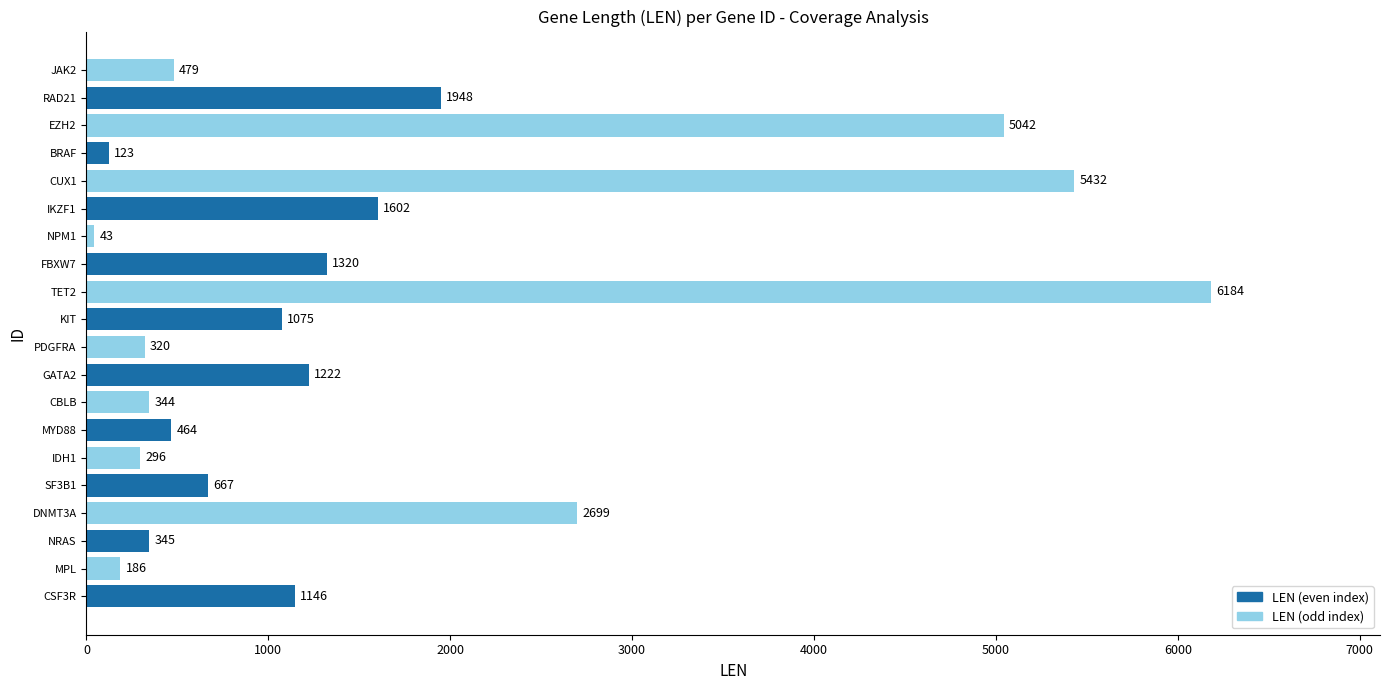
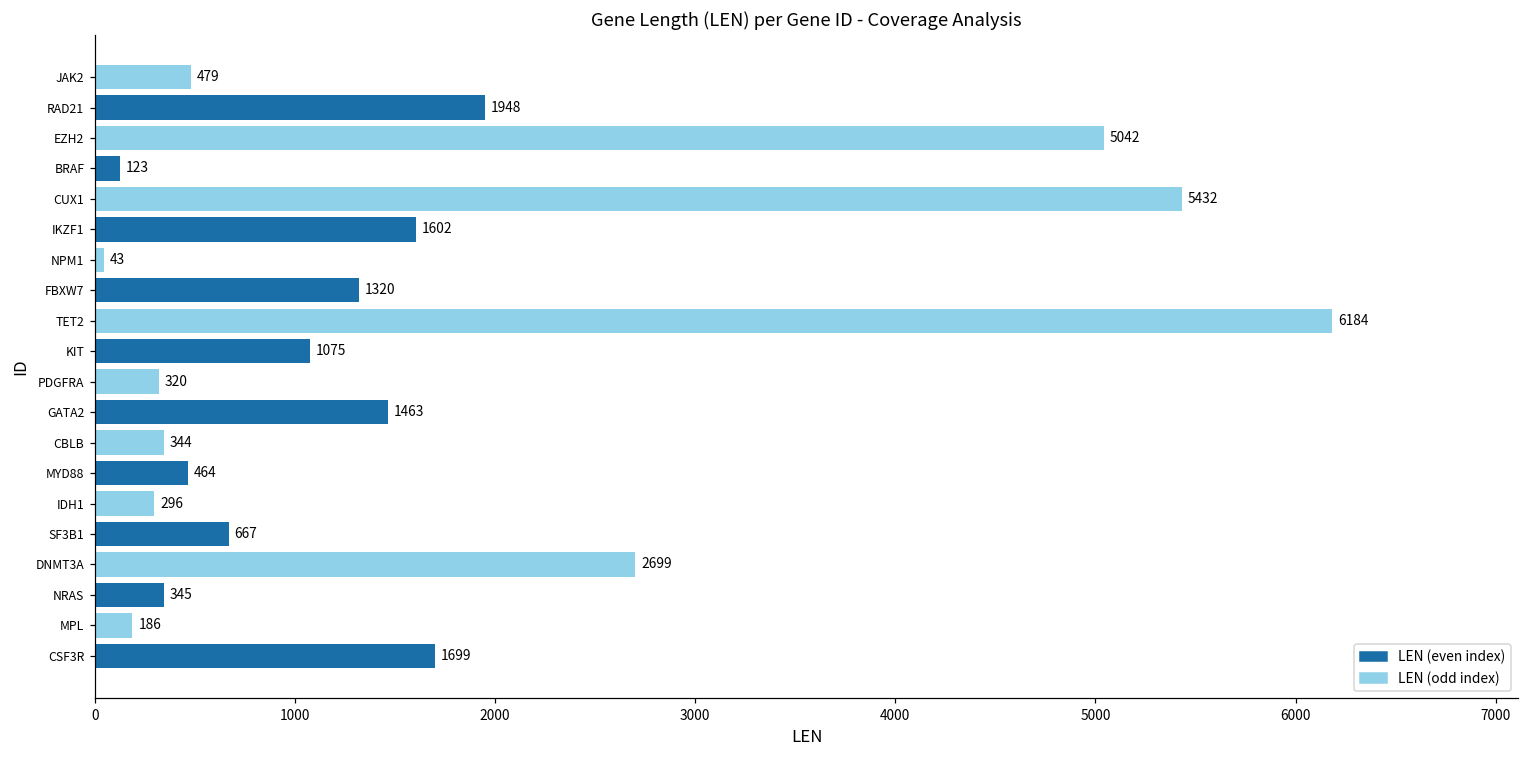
GATA2: 1222 -> 1463
CSF3R: 1146 -> 1699
